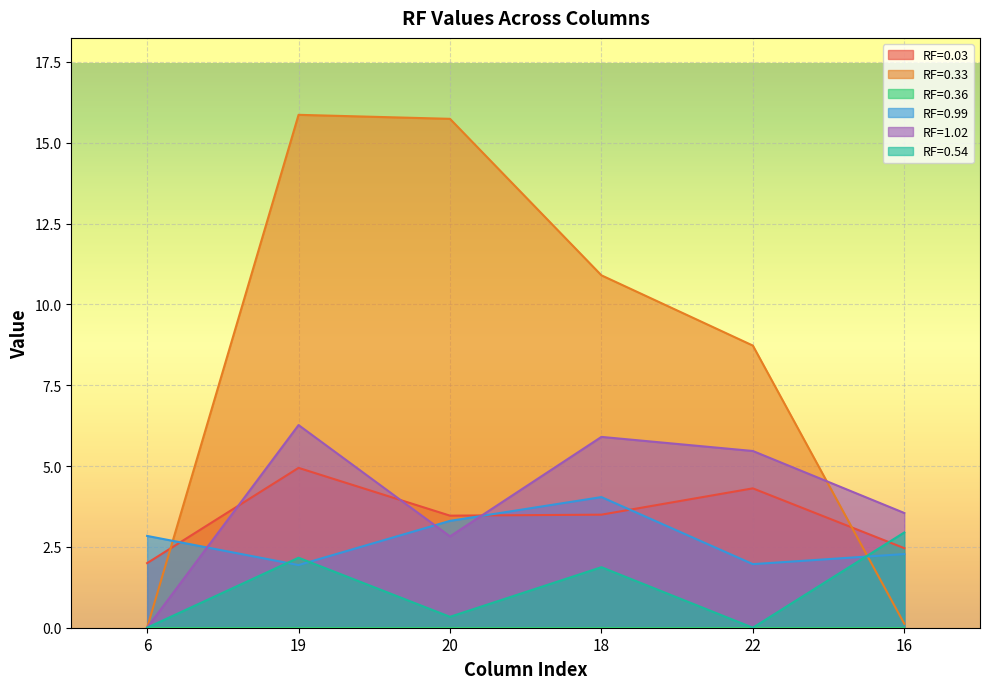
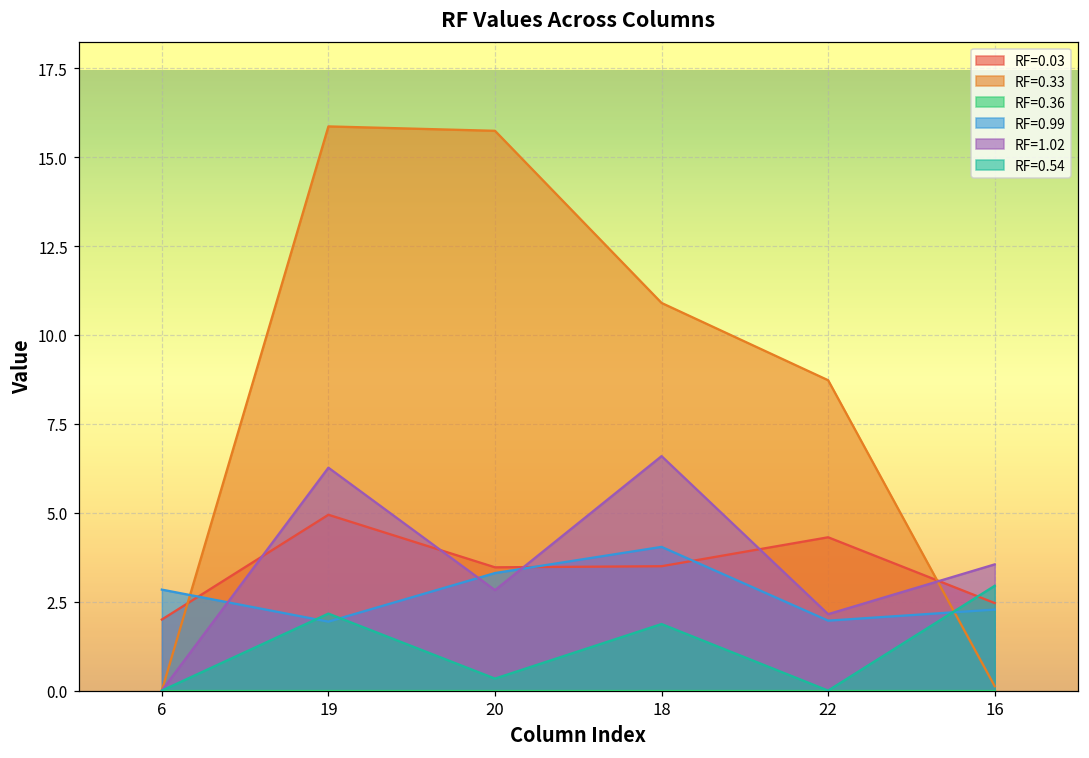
RF=1.02, 18: 5.9 -> 6.6
RF=1.02, 22: 5.5 -> 2.1
